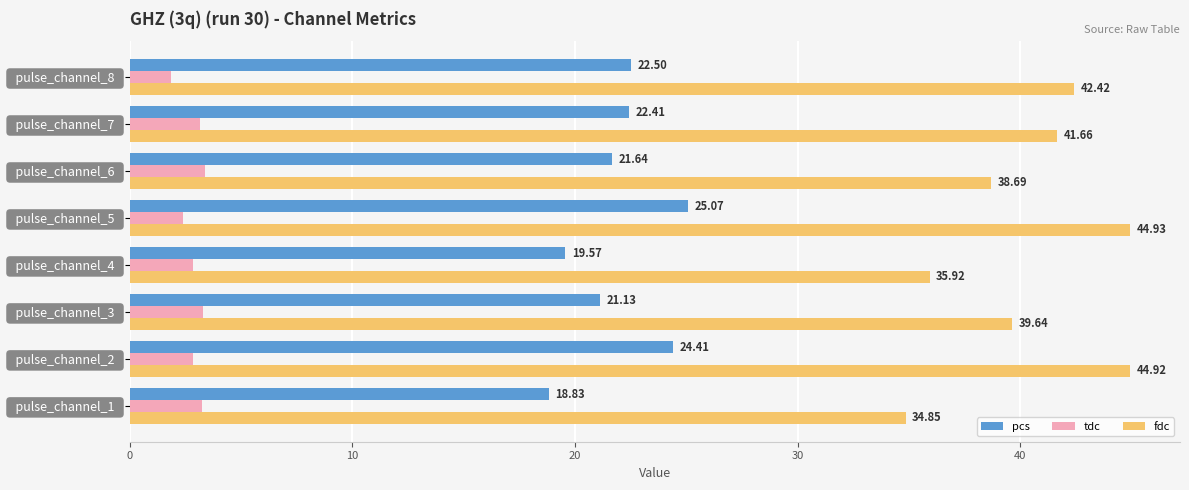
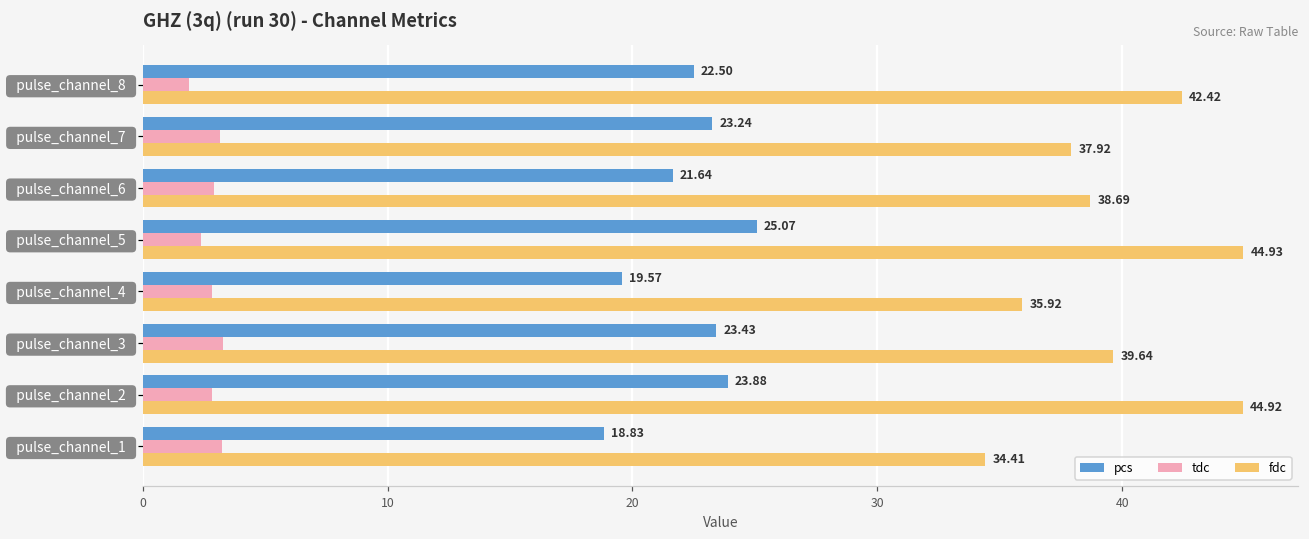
pcs, pulse_channel_7: 22.41 -> 23.24
fdc, pulse_channel_7: 41.66 -> 37.92
tdc, pulse_channel_6: 3.4 -> 2.9
pcs, pulse_channel_3: 21.13 -> 23.43
pcs, pulse_channel_2: 24.41 -> 23.88
fdc, pulse_channel_1: 34.85 -> 34.41
